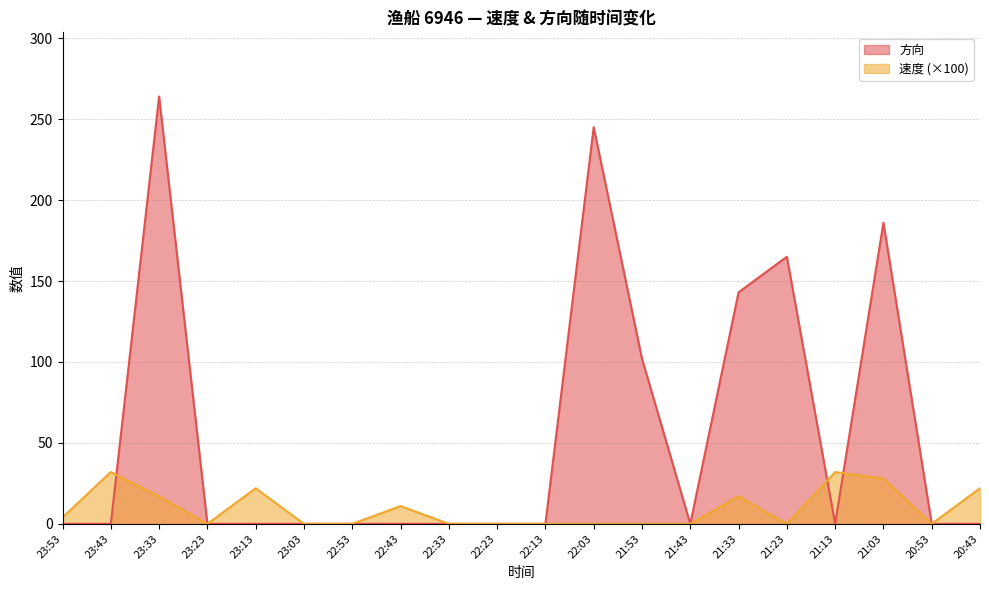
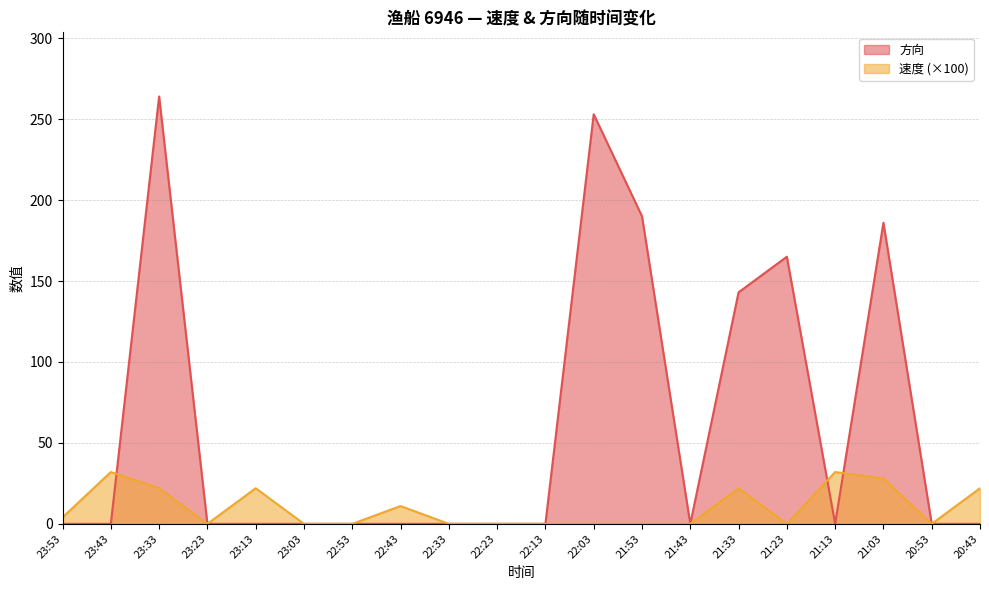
速度 (×100), 23:33: 17 -> 22
方向, 22:03: 245 -> 253
方向, 21:53: 102 -> 190
速度 (×100), 21:33: 17 -> 22
